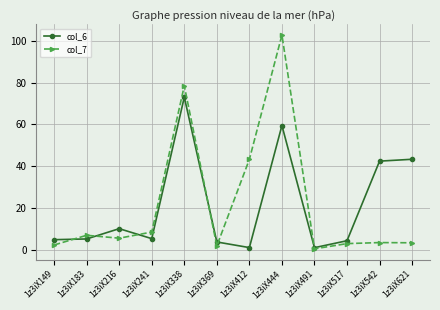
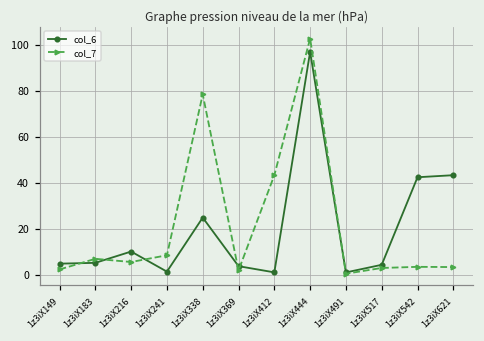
col_6, 1z3iX241: 5 -> 1
col_6, 1z3iX338: 73 -> 25
col_6, 1z3iX444: 59 -> 97
